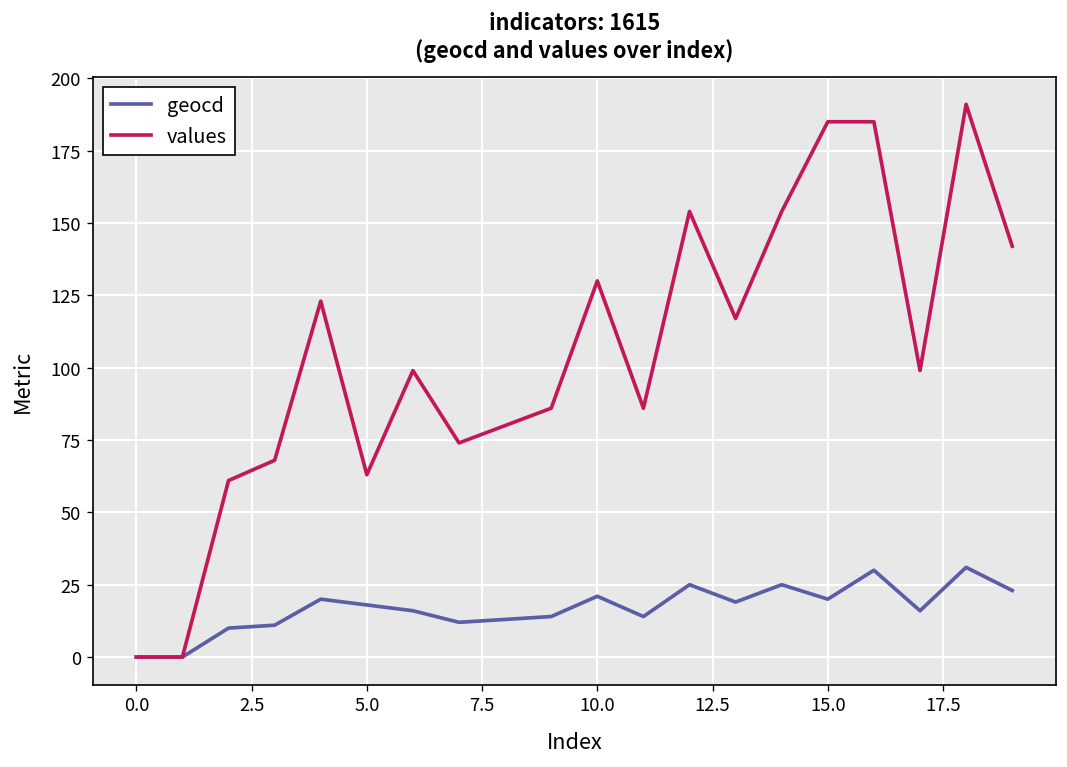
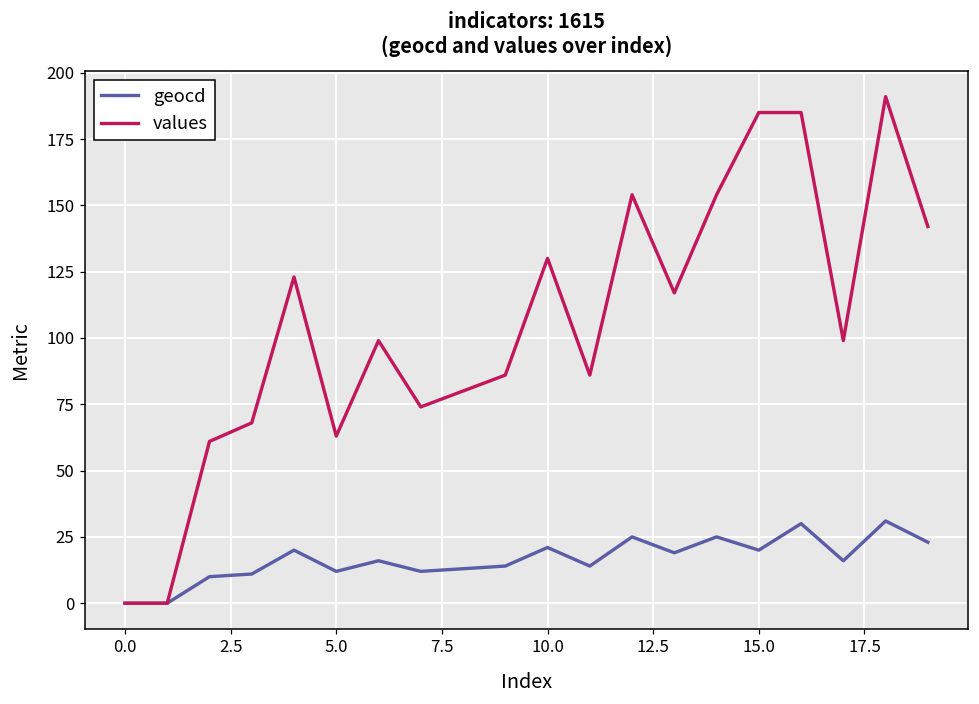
geocd, 5.0: 18 -> 12
